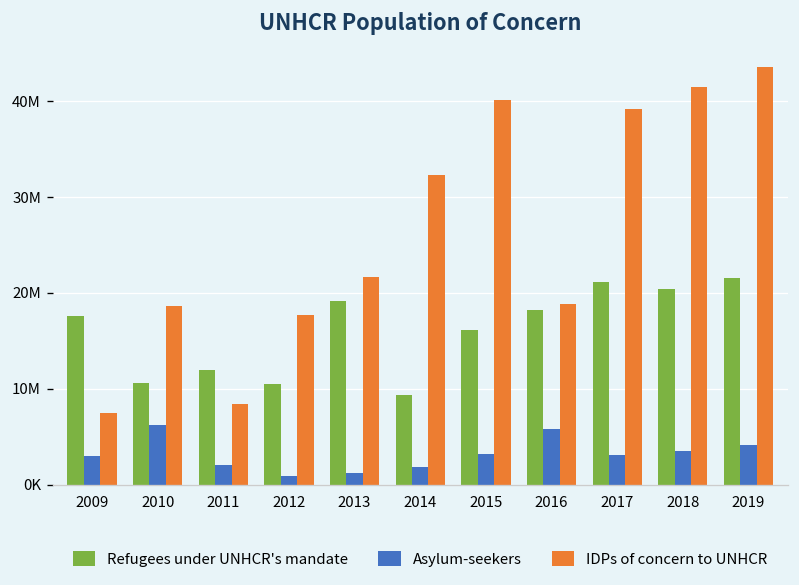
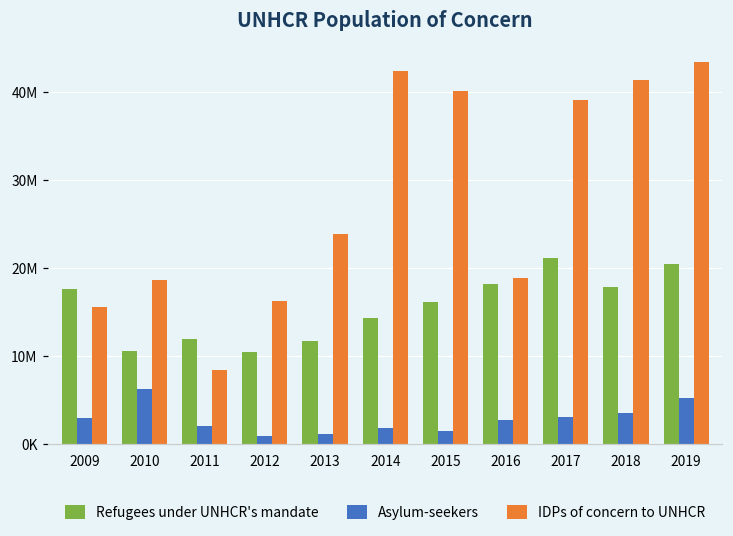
IDPs of concern to UNHCR, 2009: 7000000 -> 16000000
IDPs of concern to UNHCR, 2012: 18000000 -> 16000000
Refugees under UNHCR's mandate, 2013: 19000000 -> 12000000
IDPs of concern to UNHCR, 2013: 22000000 -> 24000000
Refugees under UNHCR's mandate, 2014: 9000000 -> 14000000
IDPs of concern to UNHCR, 2014: 32000000 -> 42000000
Asylum-seekers, 2015: 3000000 -> 2000000
Asylum-seekers, 2016: 6000000 -> 3000000
Refugees under UNHCR's mandate, 2018: 20000000 -> 18000000
Refugees under UNHCR's mandate, 2019: 22000000 -> 20000000
Asylum-seekers, 2019: 4000000 -> 5000000
